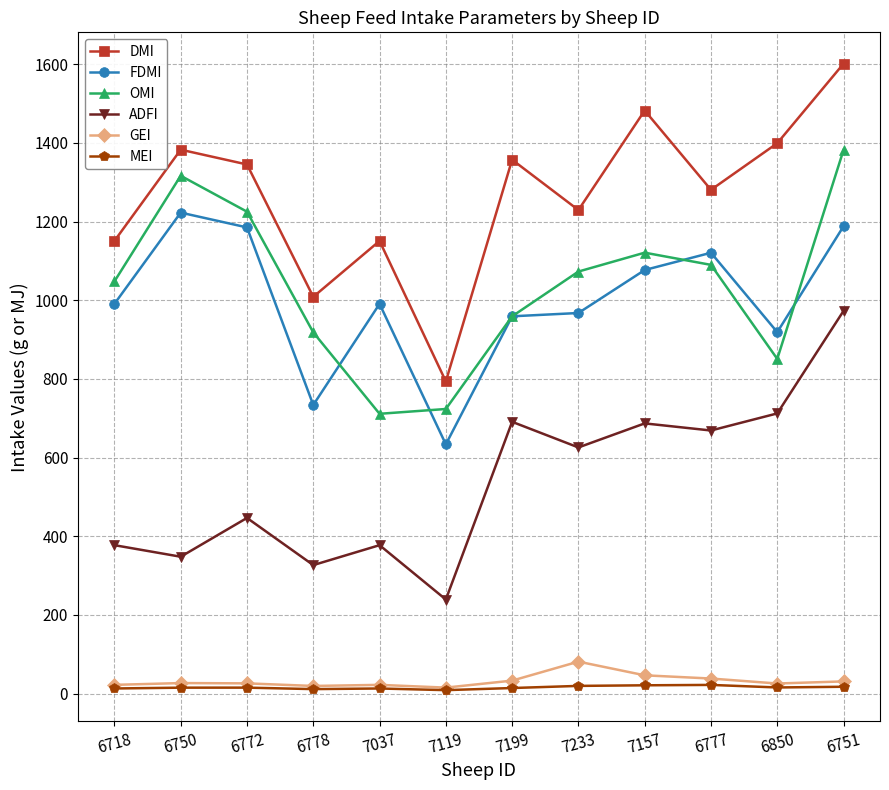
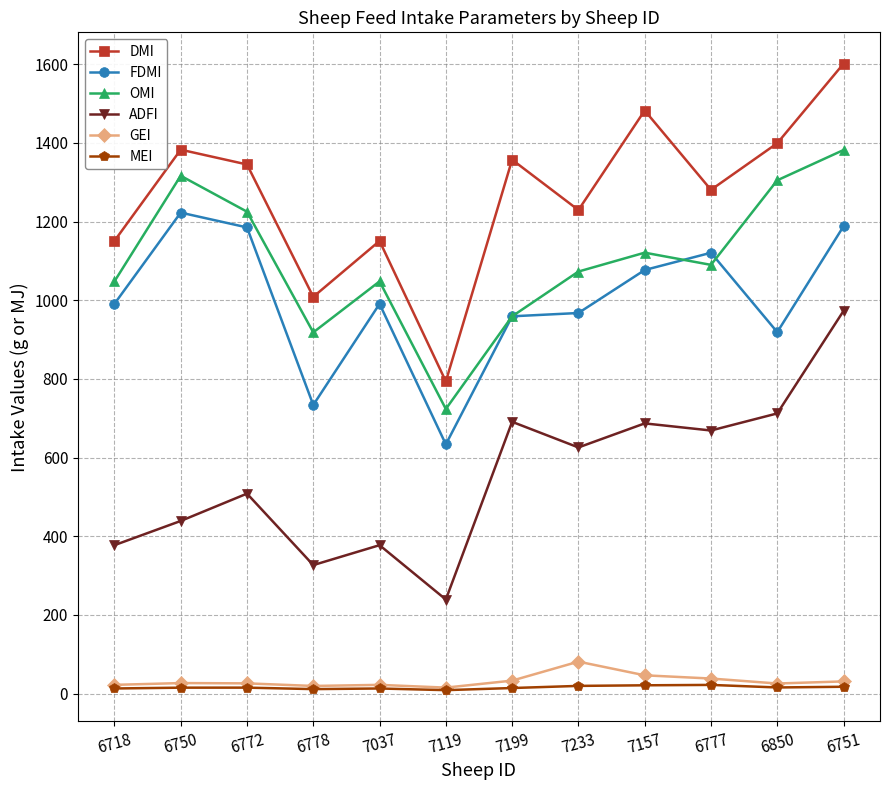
ADFI, 6750: 350 -> 440
ADFI, 6772: 450 -> 510
OMI, 7037: 710 -> 1050
OMI, 6850: 850 -> 1310
